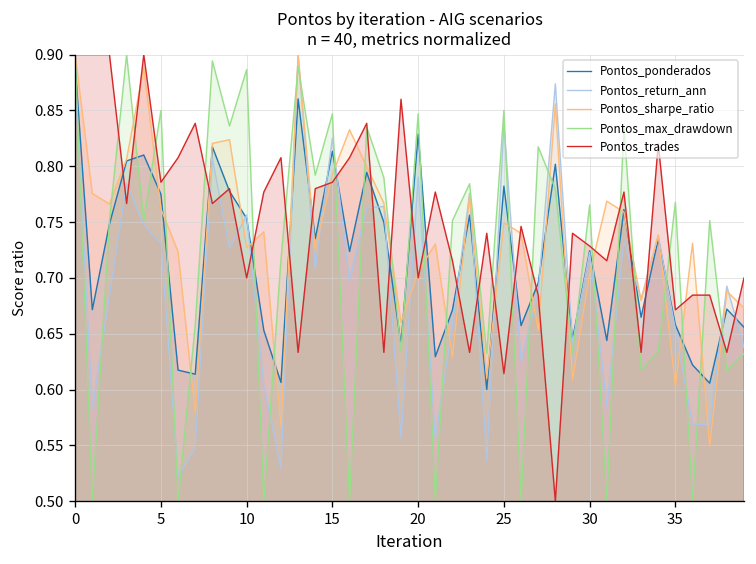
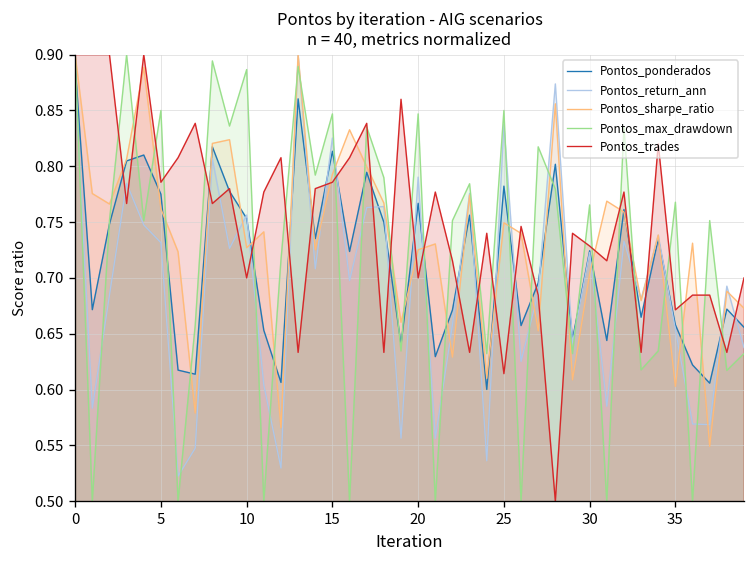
Pontos_ponderados, 20: 0.83 -> 0.77
Pontos_sharpe_ratio, 20: 0.71 -> 0.73
